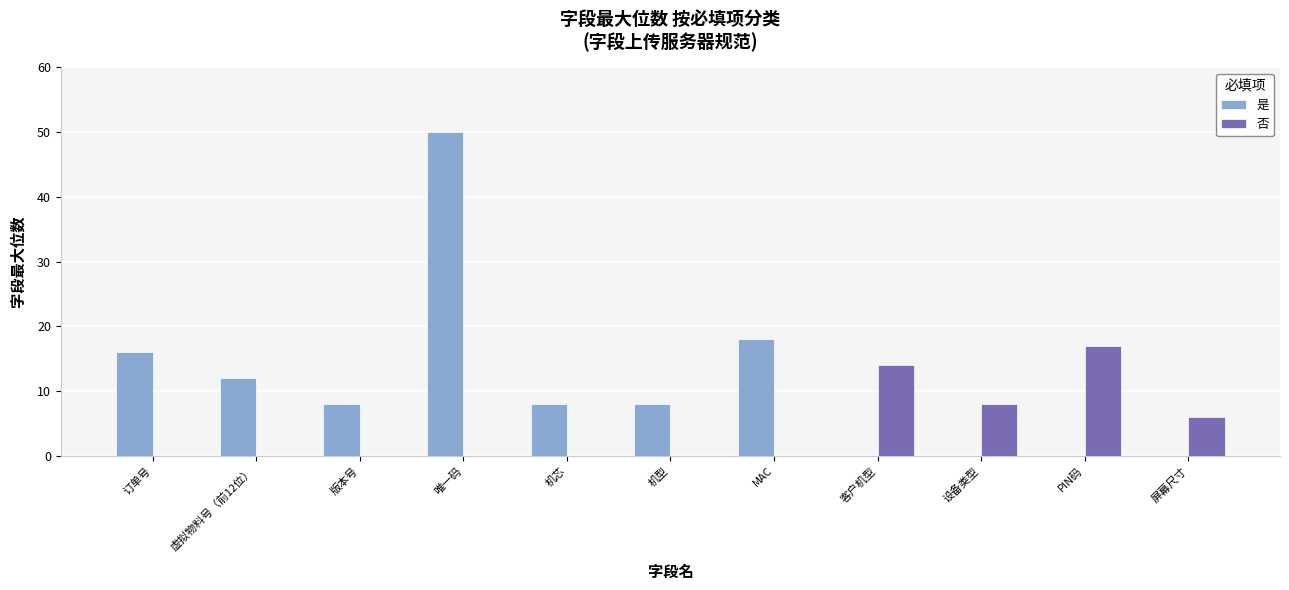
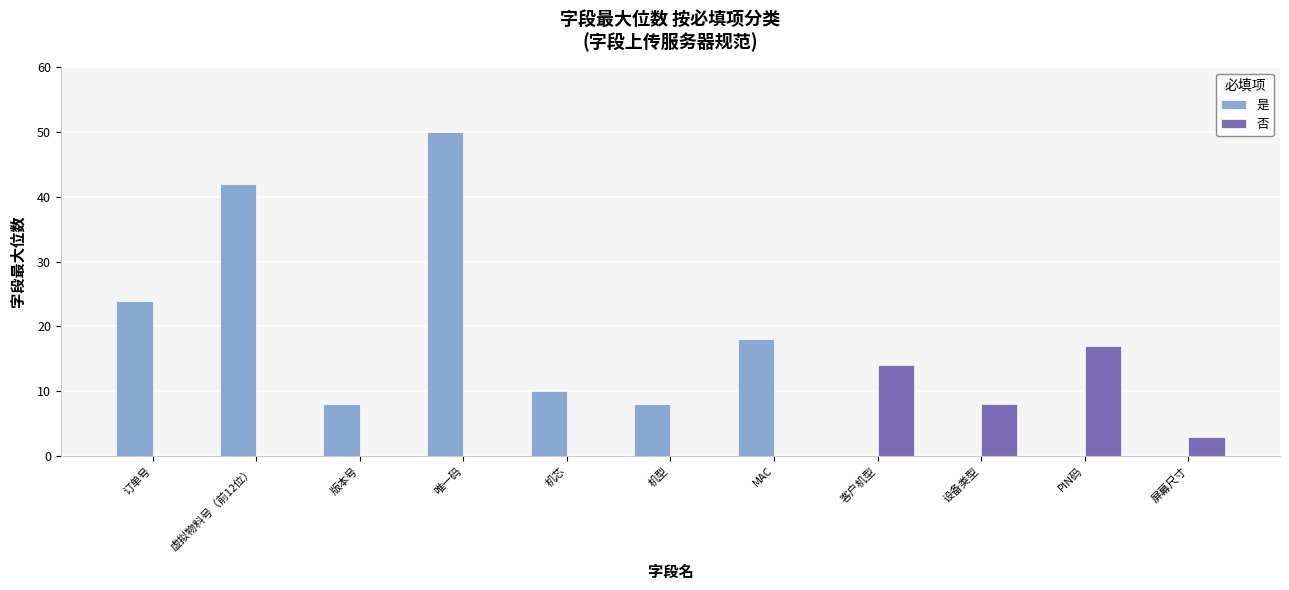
是, 订单号: 16 -> 24
是, 虚拟物料号（前12位）: 12 -> 42
是, 机芯: 8 -> 10
否, 屏幕尺寸: 6 -> 3
